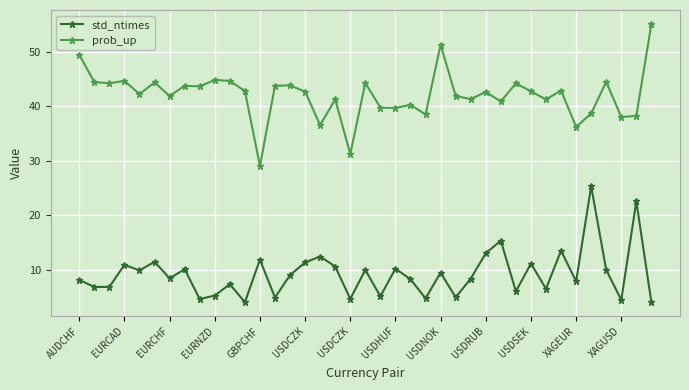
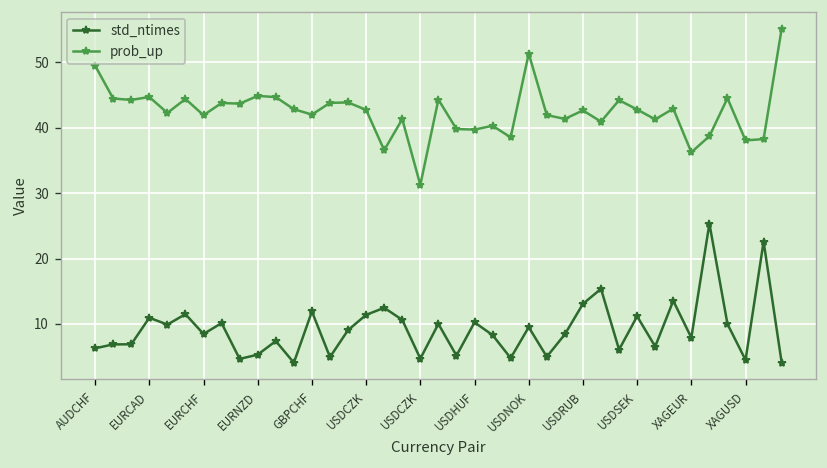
std_ntimes, AUDCHF: 8 -> 6
prob_up, GBPCHF: 29 -> 42
